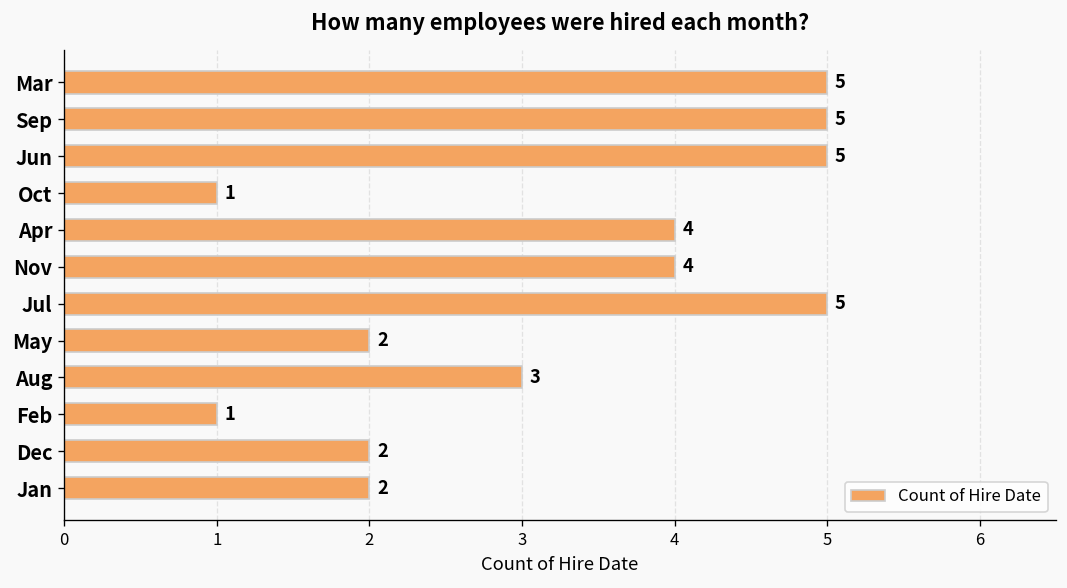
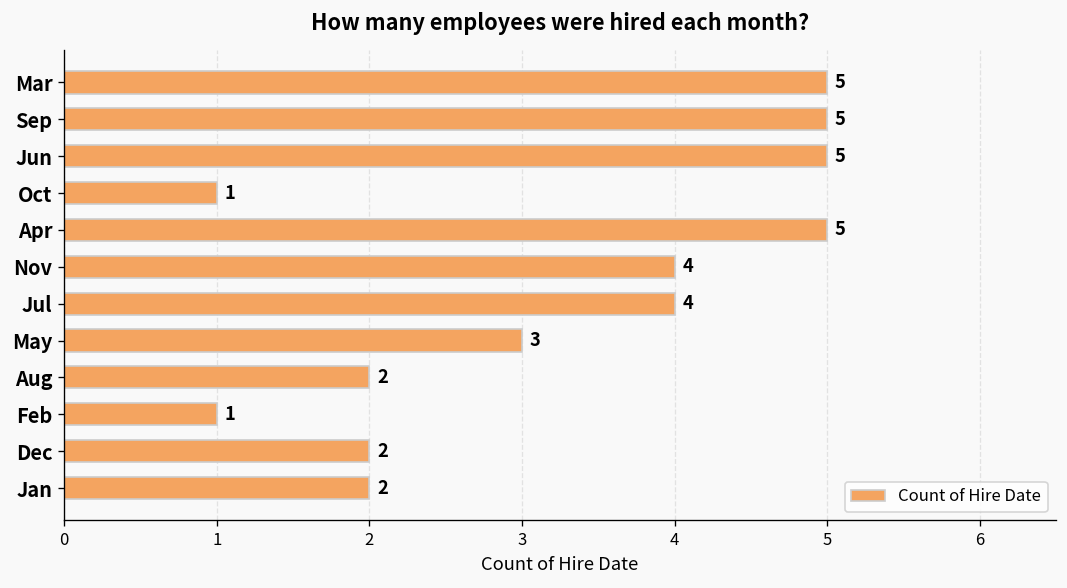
Apr: 4 -> 5
Jul: 5 -> 4
May: 2 -> 3
Aug: 3 -> 2
